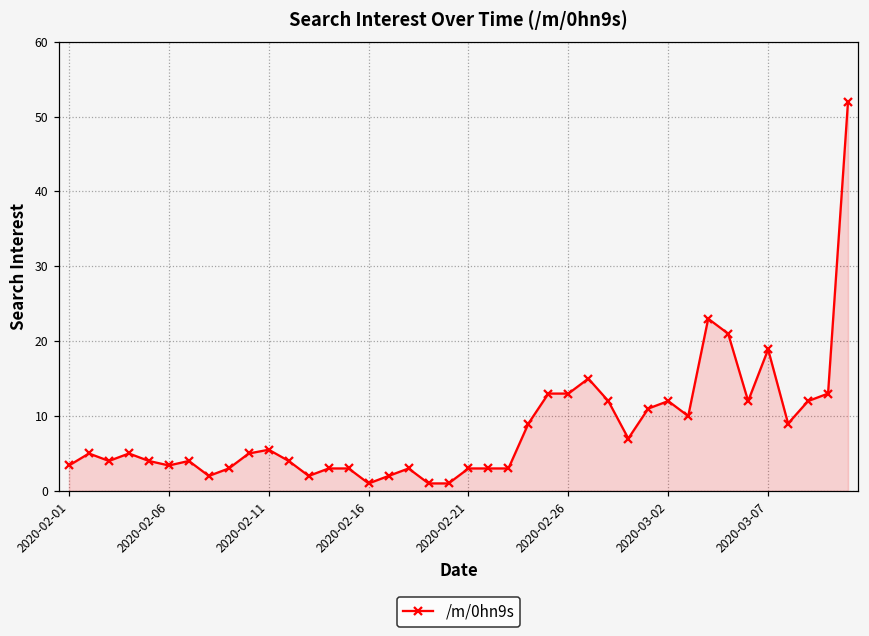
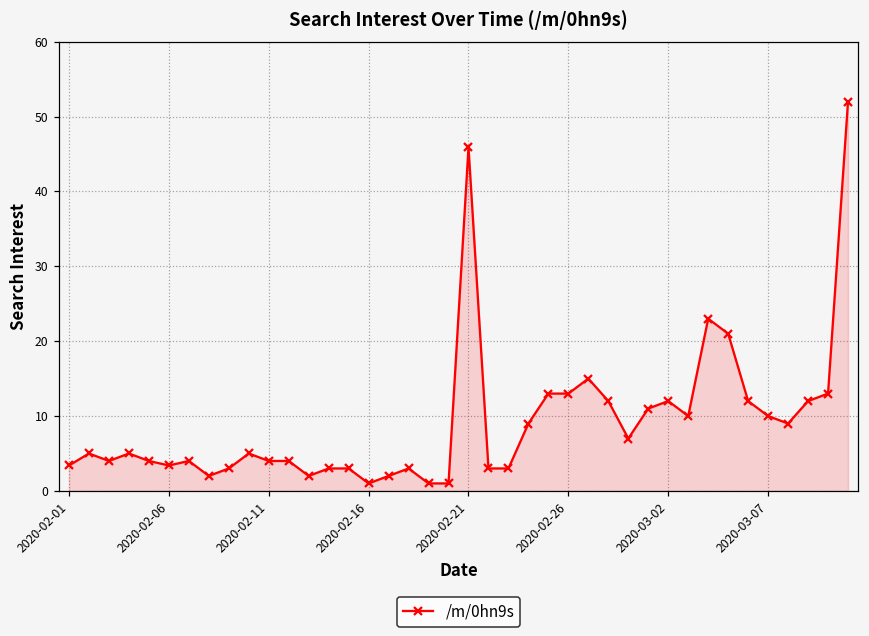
2020-02-11: 6 -> 4
2020-02-21: 3 -> 46
2020-03-07: 19 -> 10
